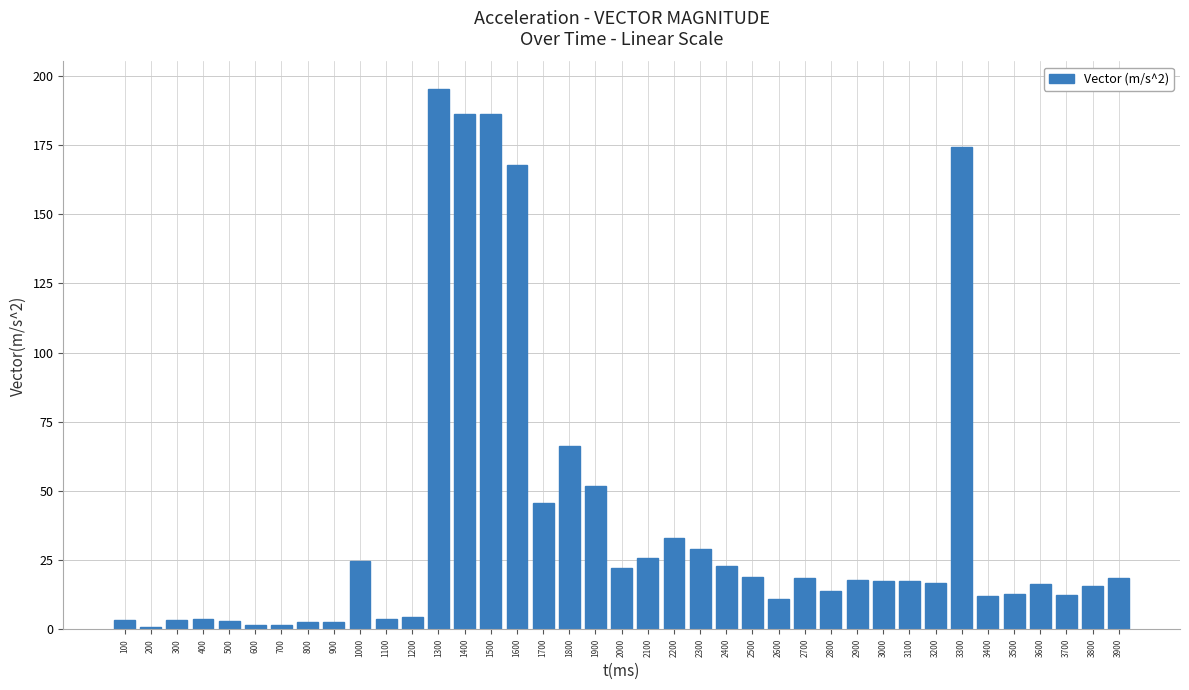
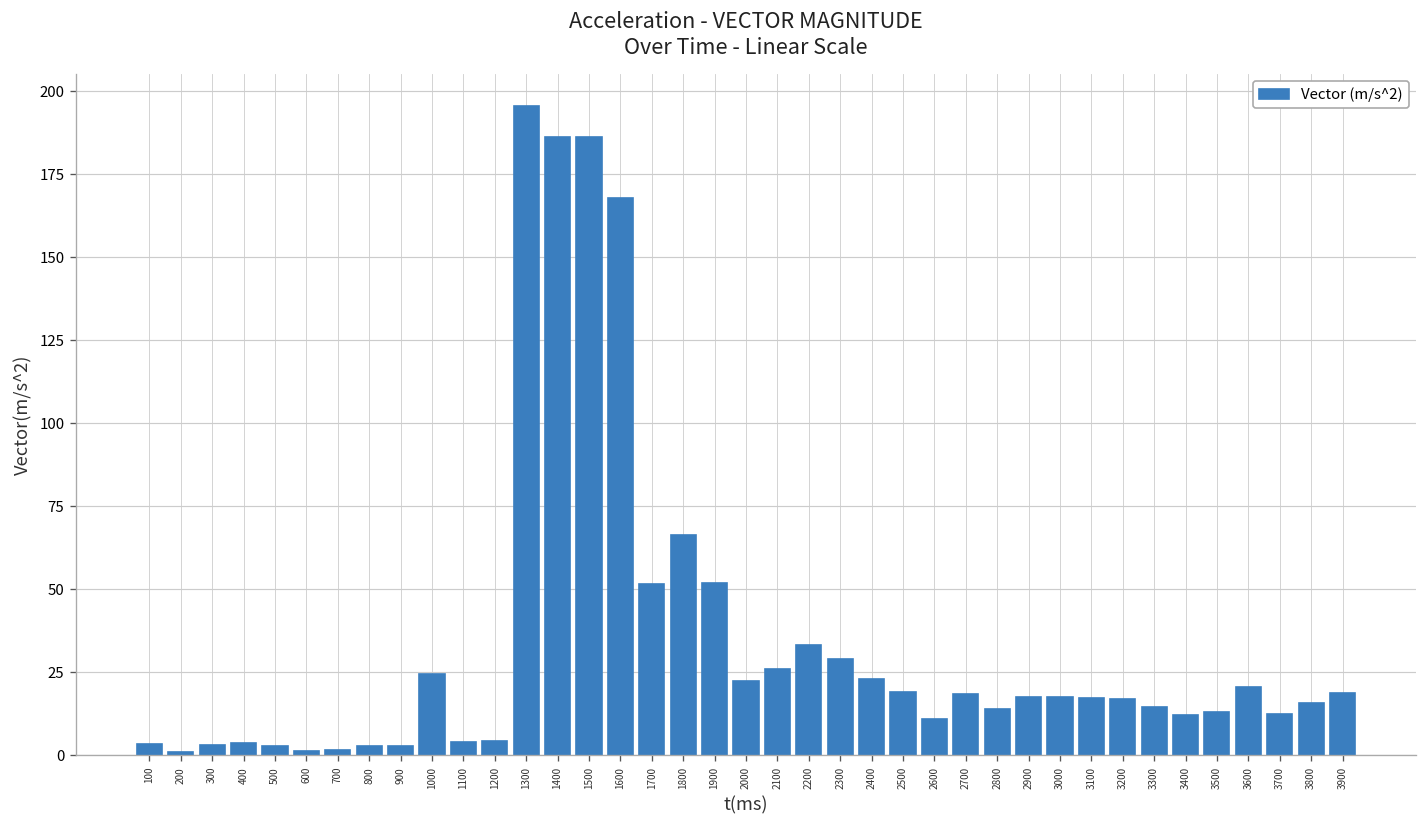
1700: 46 -> 52
3300: 174 -> 15
3600: 16 -> 21
